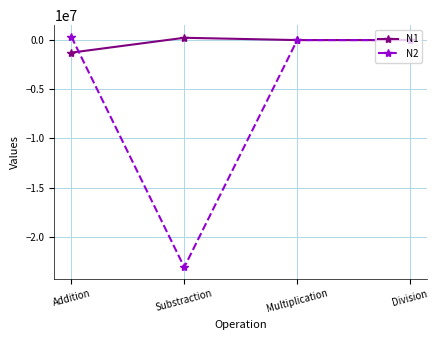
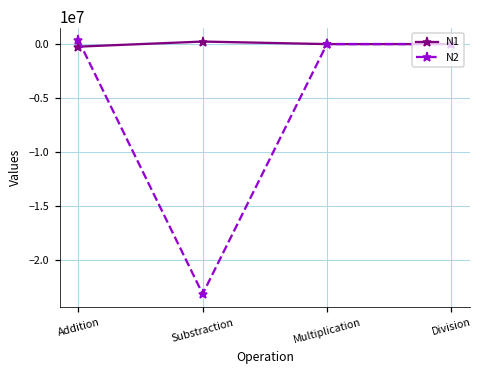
N1, Addition: -1000000 -> 0
